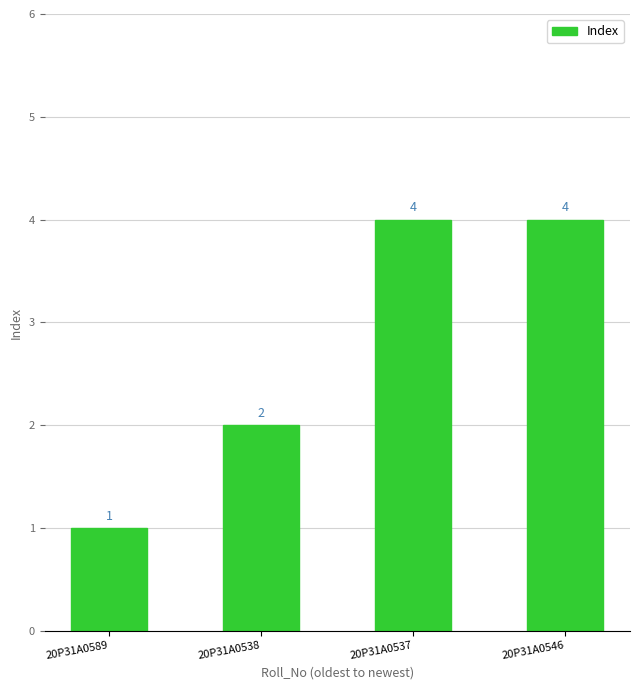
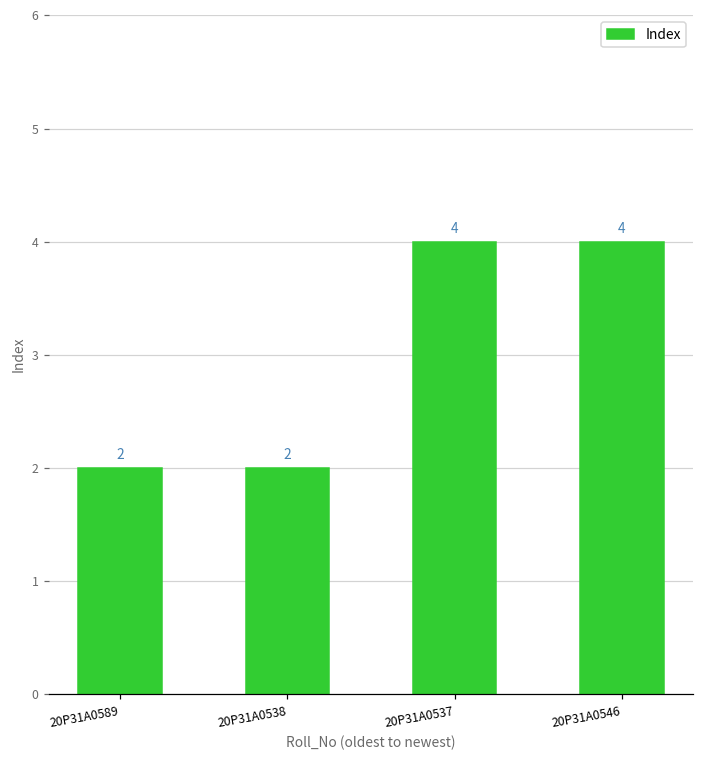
20P31A0589: 1 -> 2
